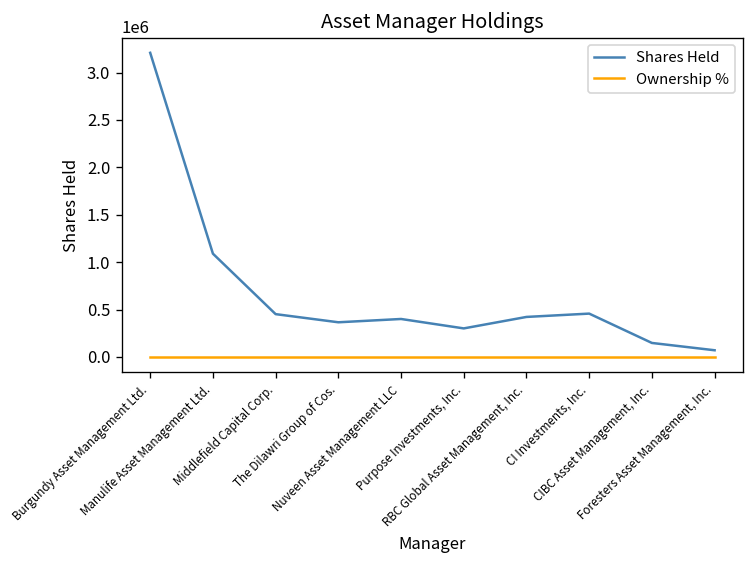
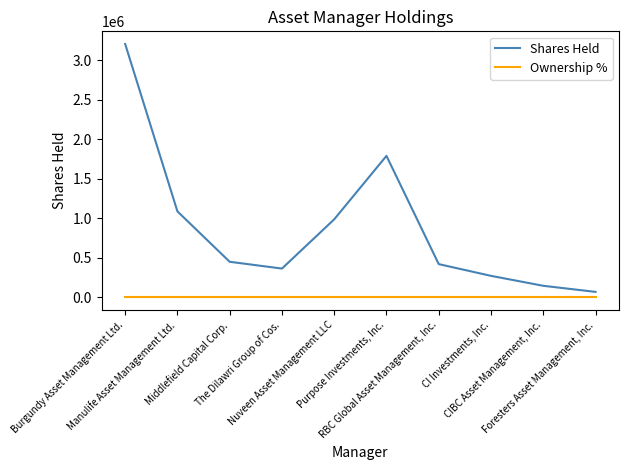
Shares Held, Nuveen Asset Management LLC: 400000 -> 1000000
Shares Held, Purpose Investments, Inc.: 300000 -> 1800000
Shares Held, CI Investments, Inc.: 500000 -> 300000
